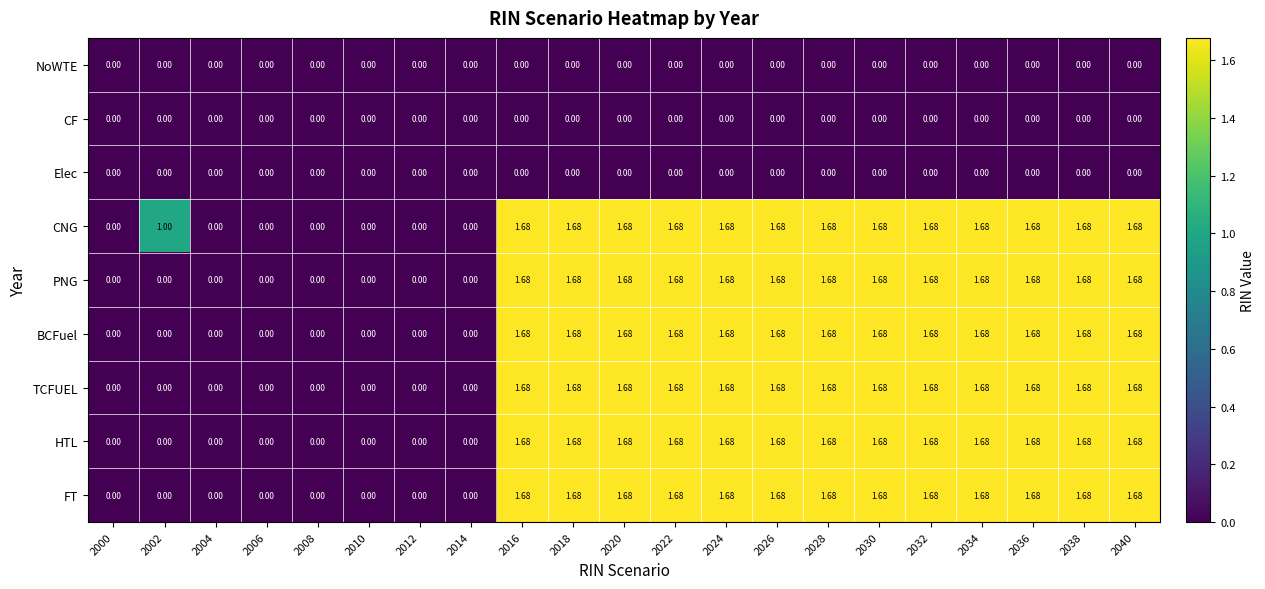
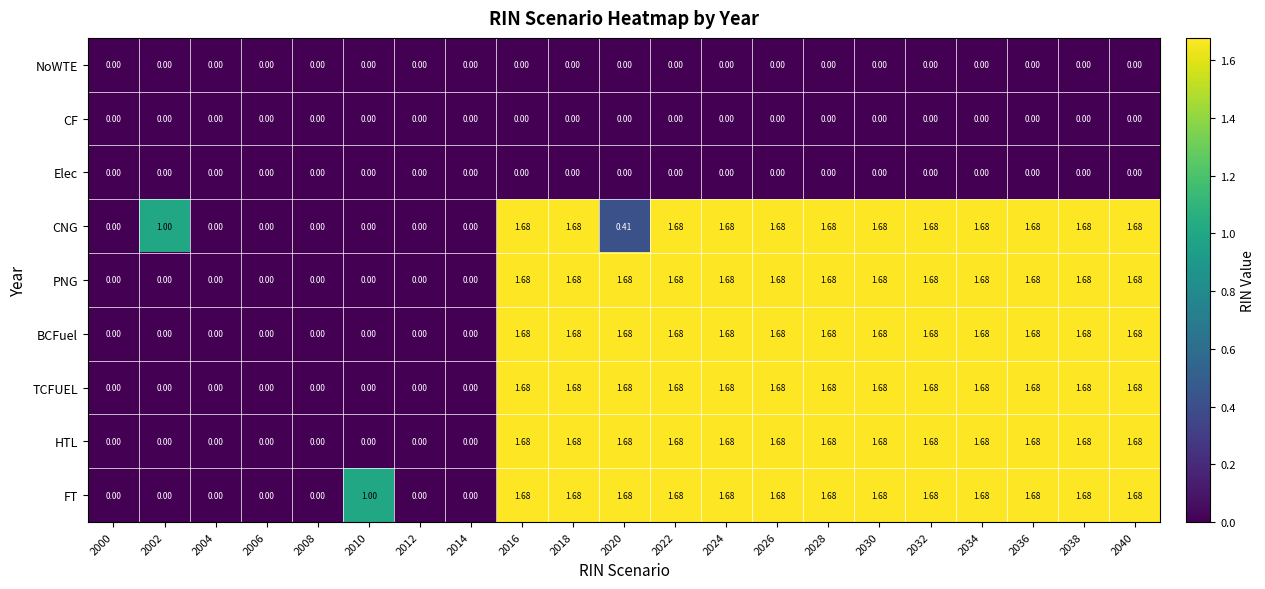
CNG, 2020: 1.68 -> 0.41
FT, 2010: 0.00 -> 1.00
